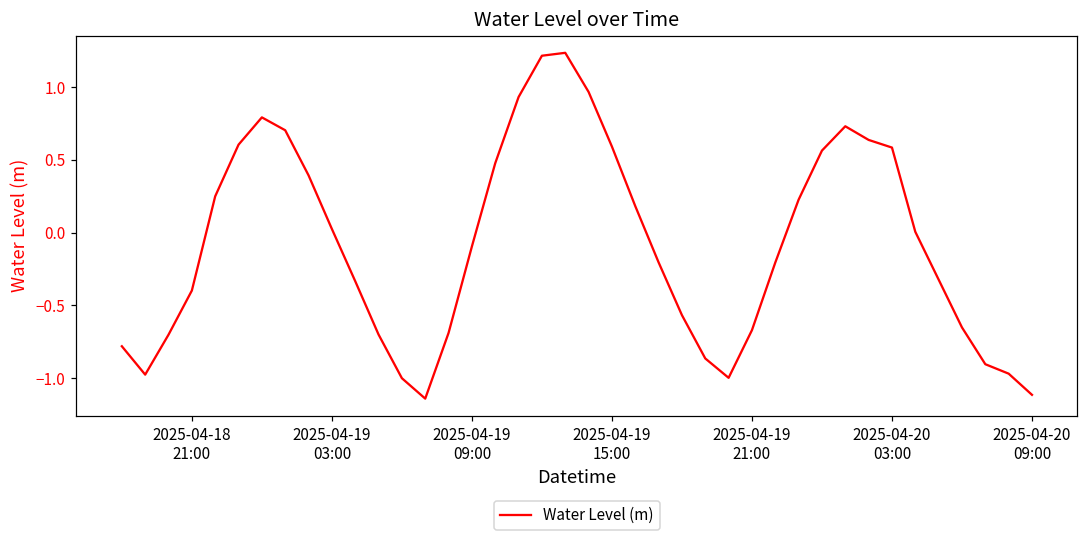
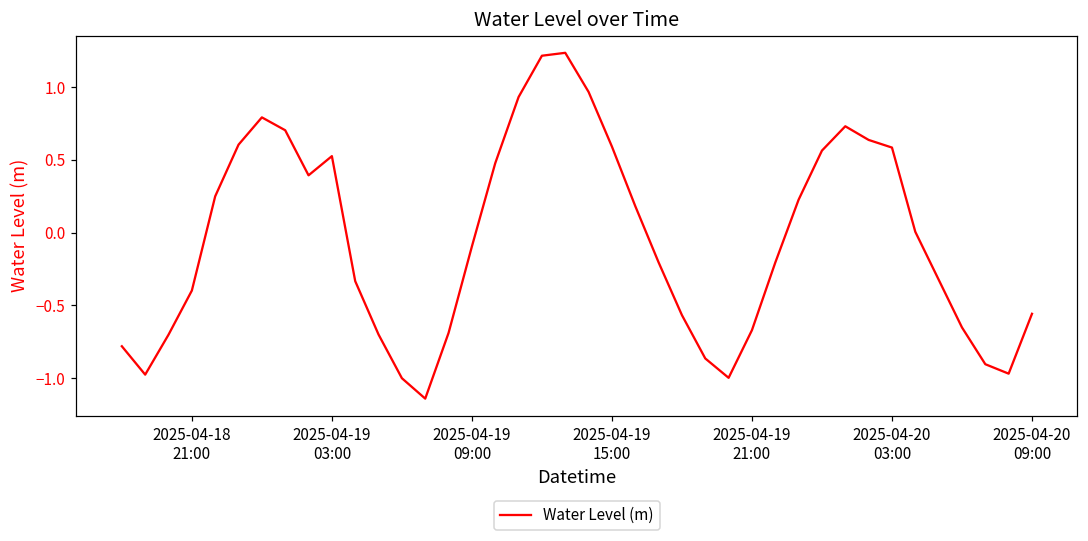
2025-04-19 03:00: 0.02 -> 0.53
2025-04-20 09:00: -1.12 -> -0.56
